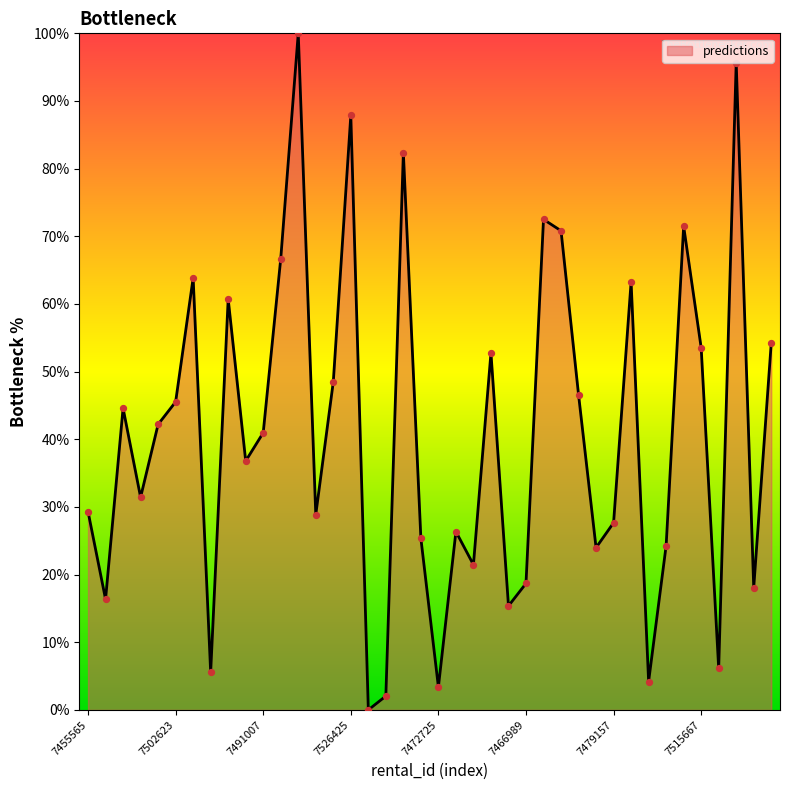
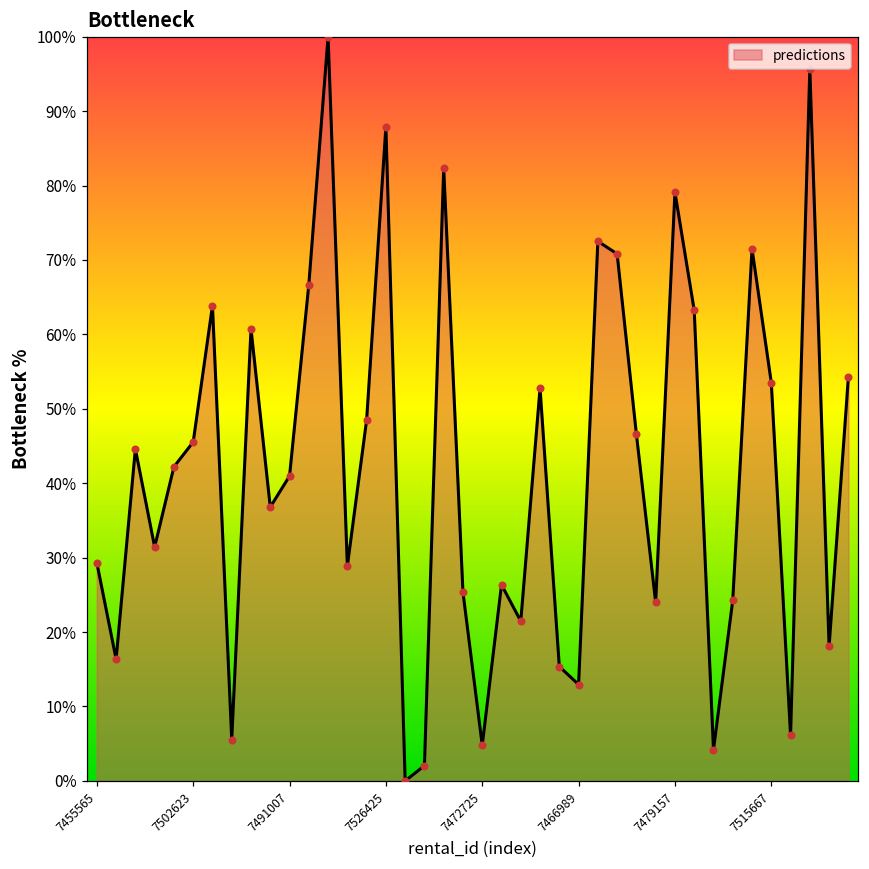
7472725: 3% -> 5%
7466989: 19% -> 13%
7479157: 28% -> 79%
